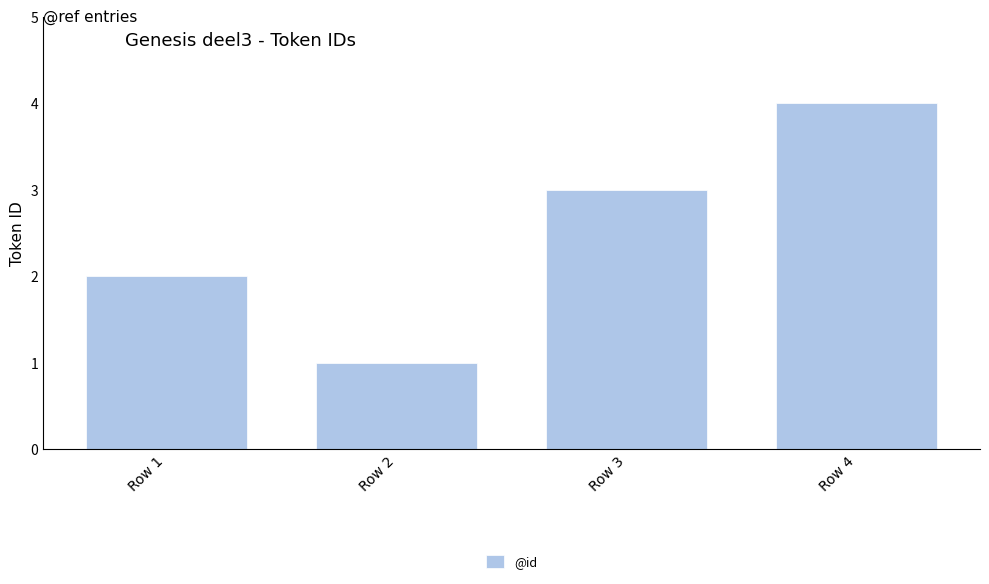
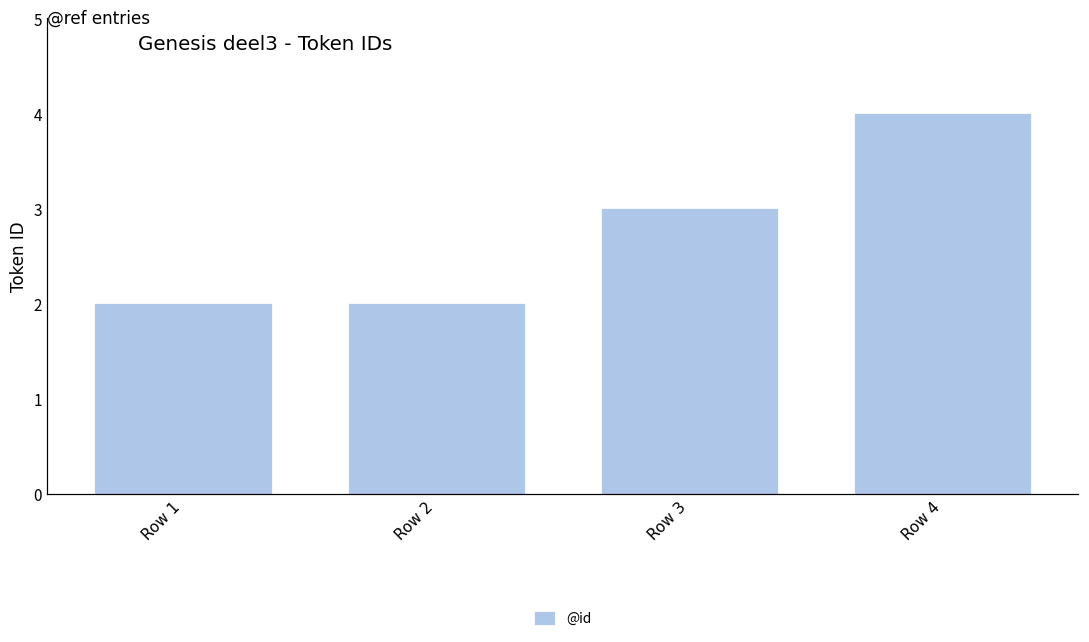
Row 2: 1 -> 2
